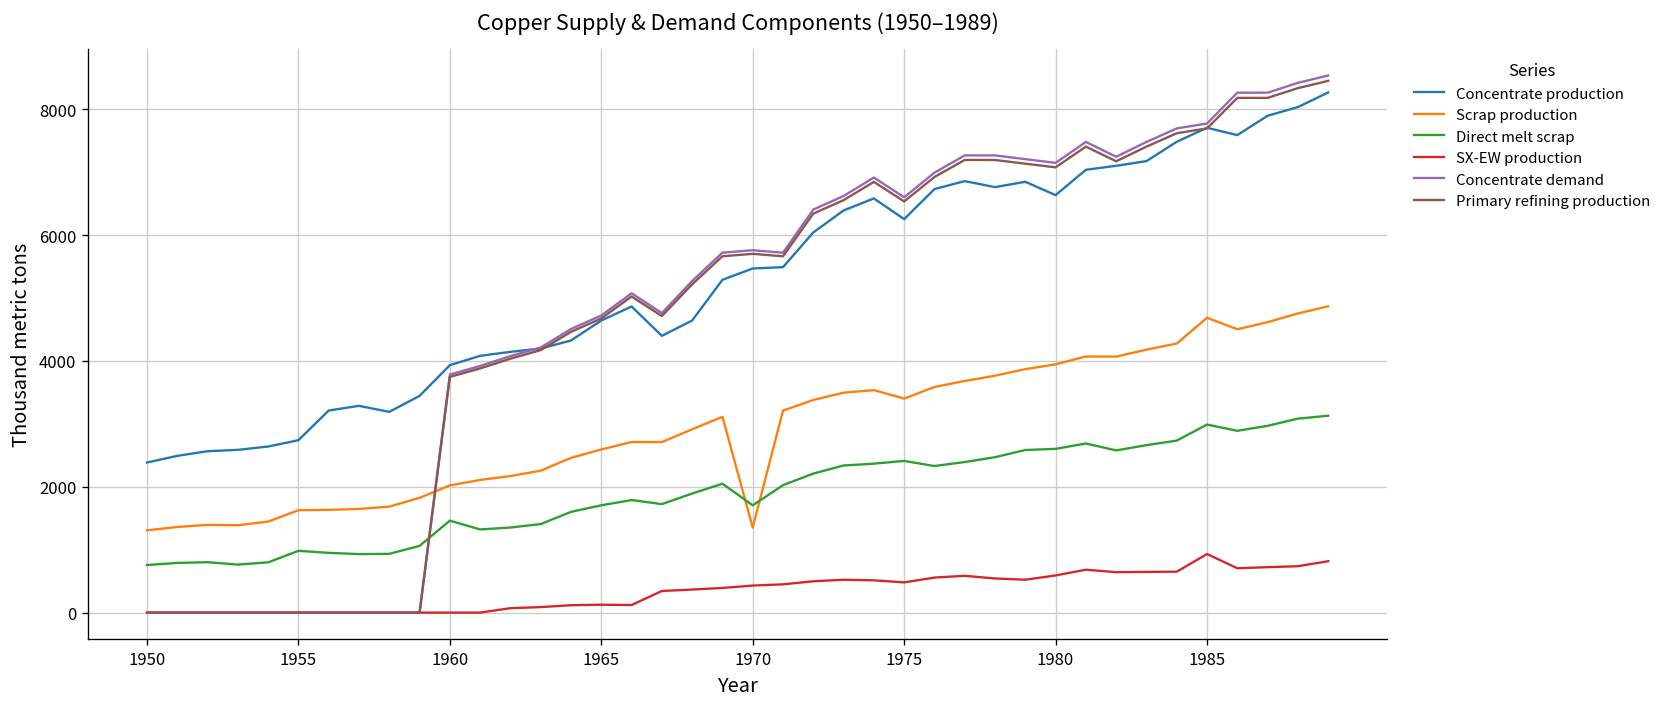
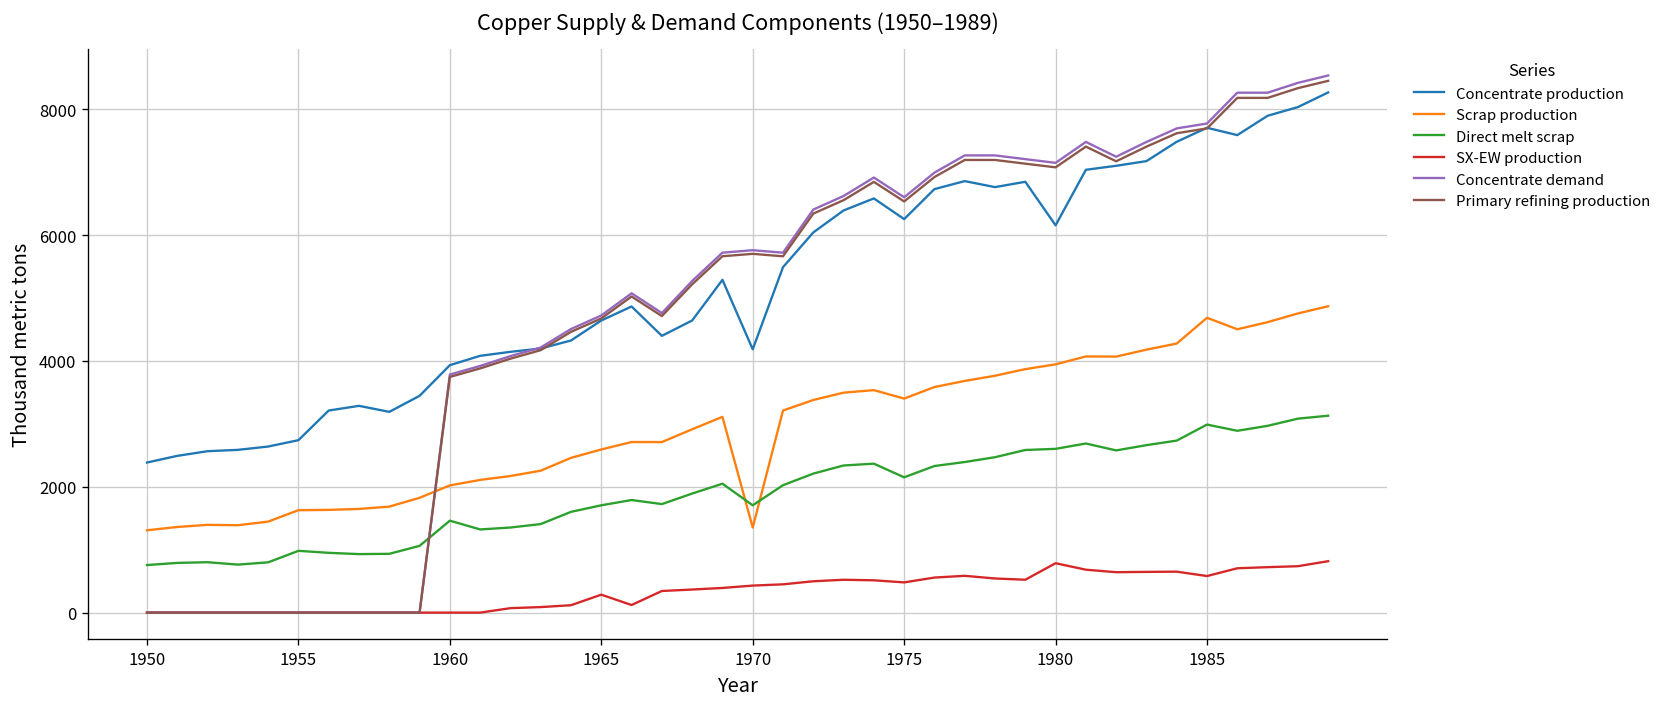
SX-EW production, 1965: 100 -> 300
Concentrate production, 1970: 5500 -> 4200
Direct melt scrap, 1975: 2400 -> 2200
Concentrate production, 1980: 6600 -> 6200
SX-EW production, 1980: 600 -> 800
SX-EW production, 1985: 900 -> 600
